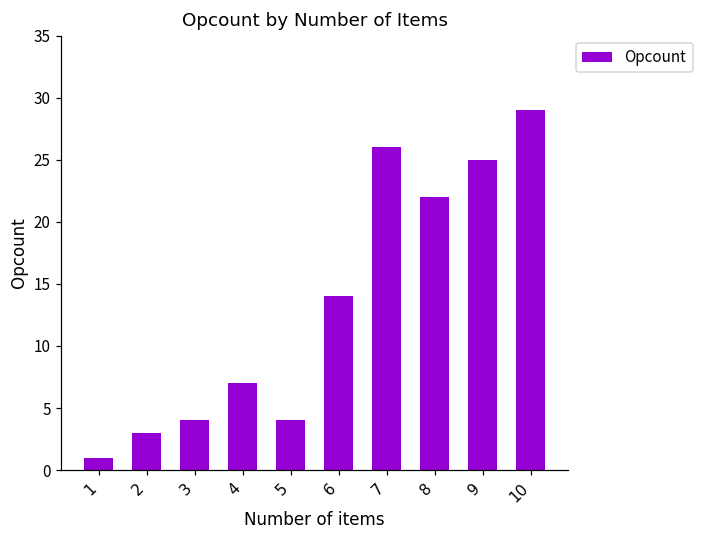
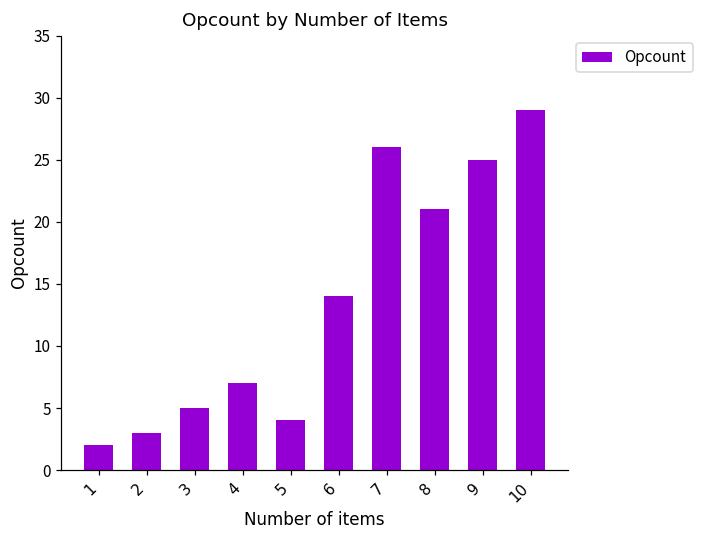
1: 1 -> 2
3: 4 -> 5
8: 22 -> 21
